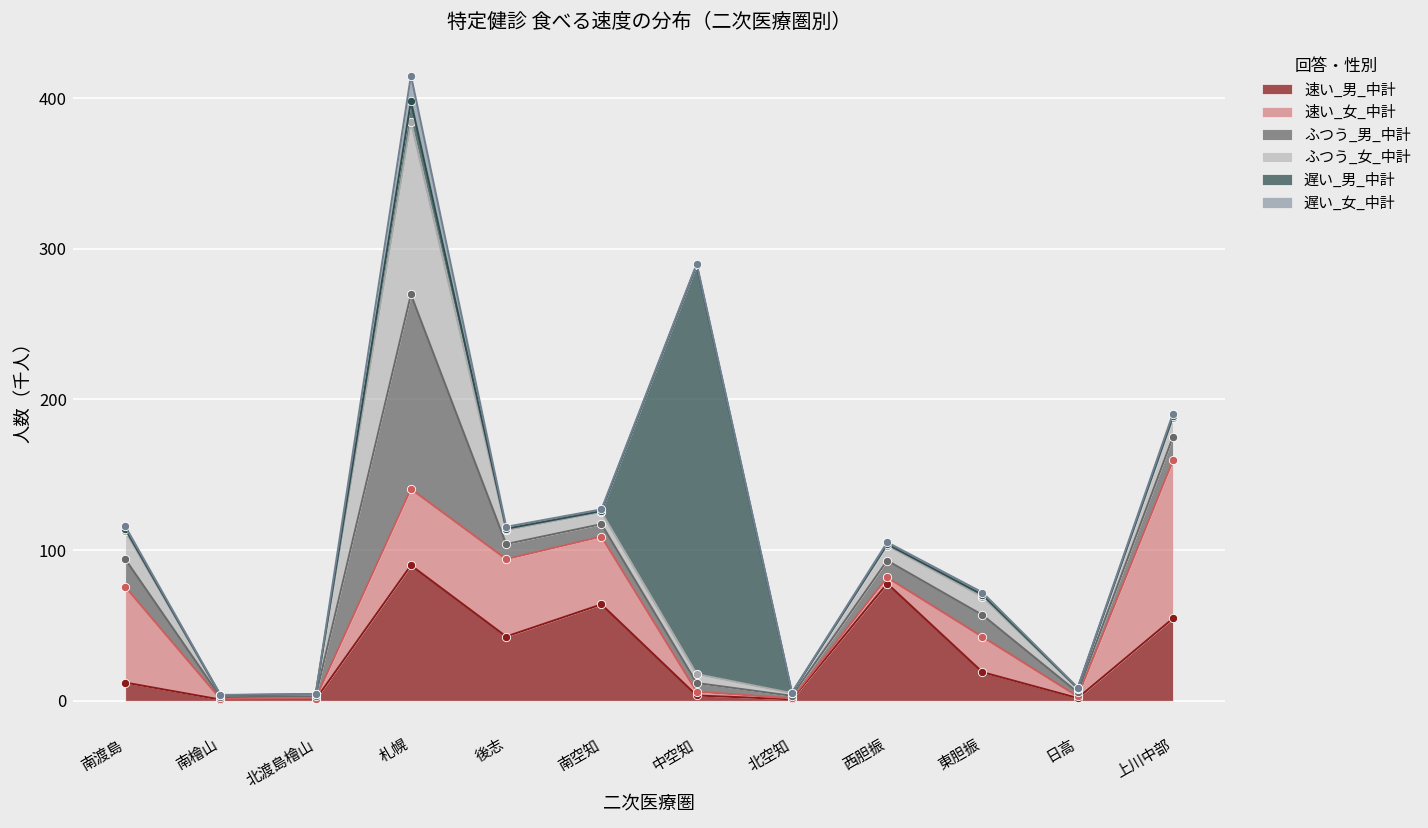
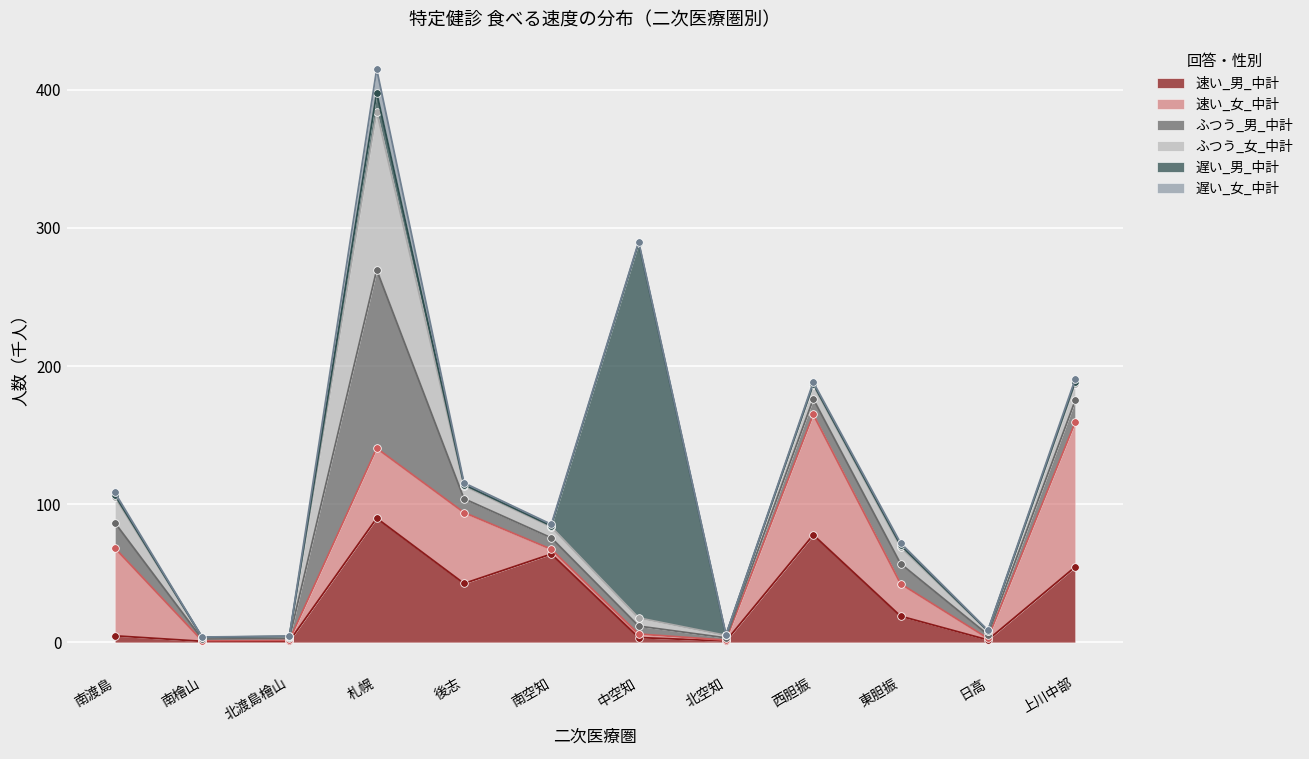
速い_男_中計, 南渡島: 12 -> 5
速い_女_中計, 南空知: 45 -> 3
速い_女_中計, 西胆振: 4 -> 87
